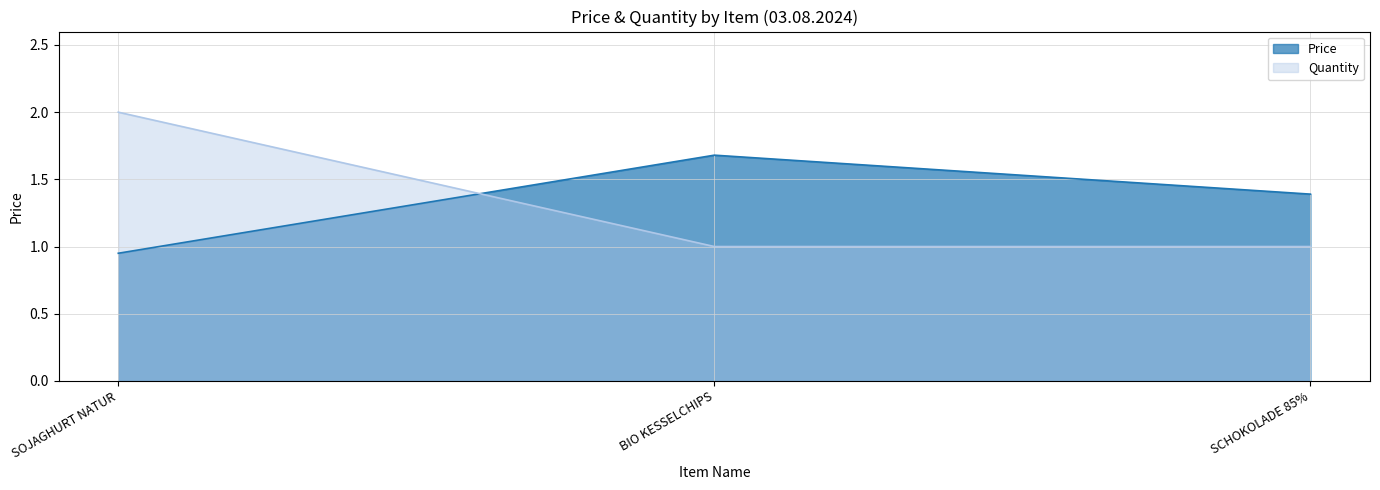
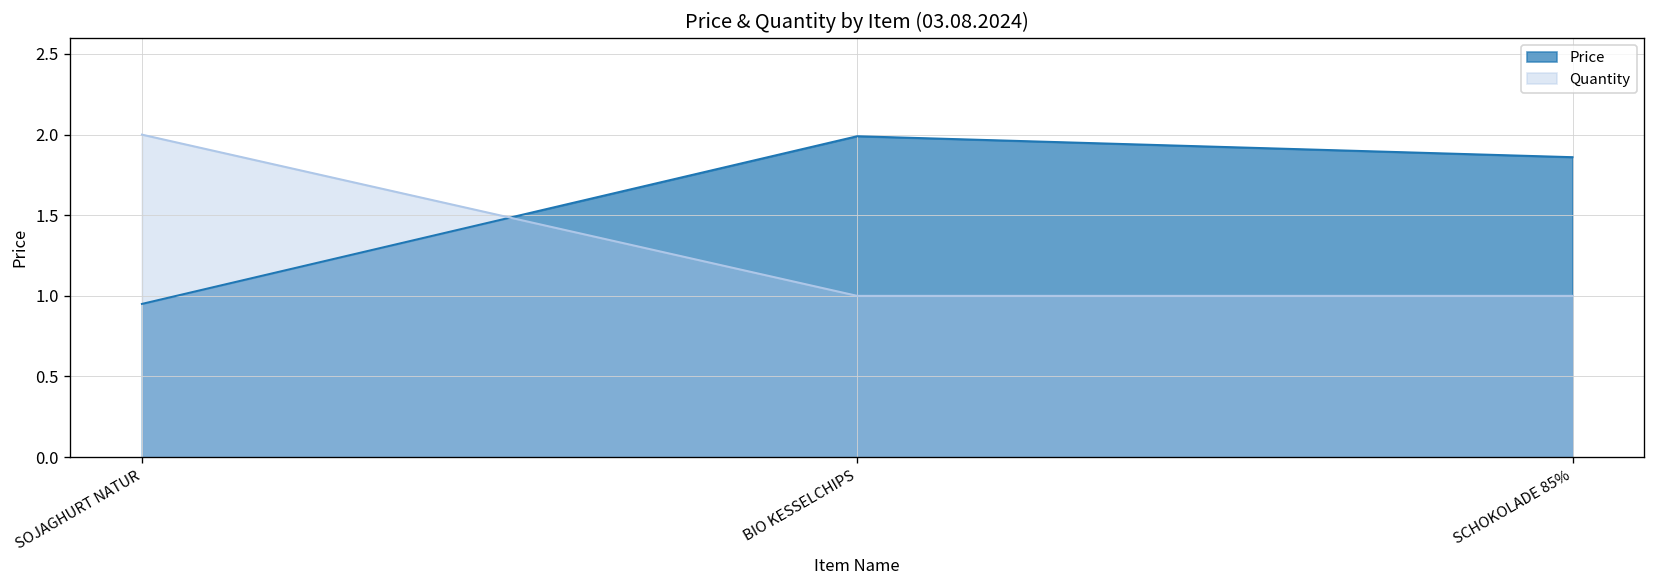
Price, BIO KESSELCHIPS: 1.68 -> 1.99
Price, SCHOKOLADE 85%: 1.39 -> 1.86
